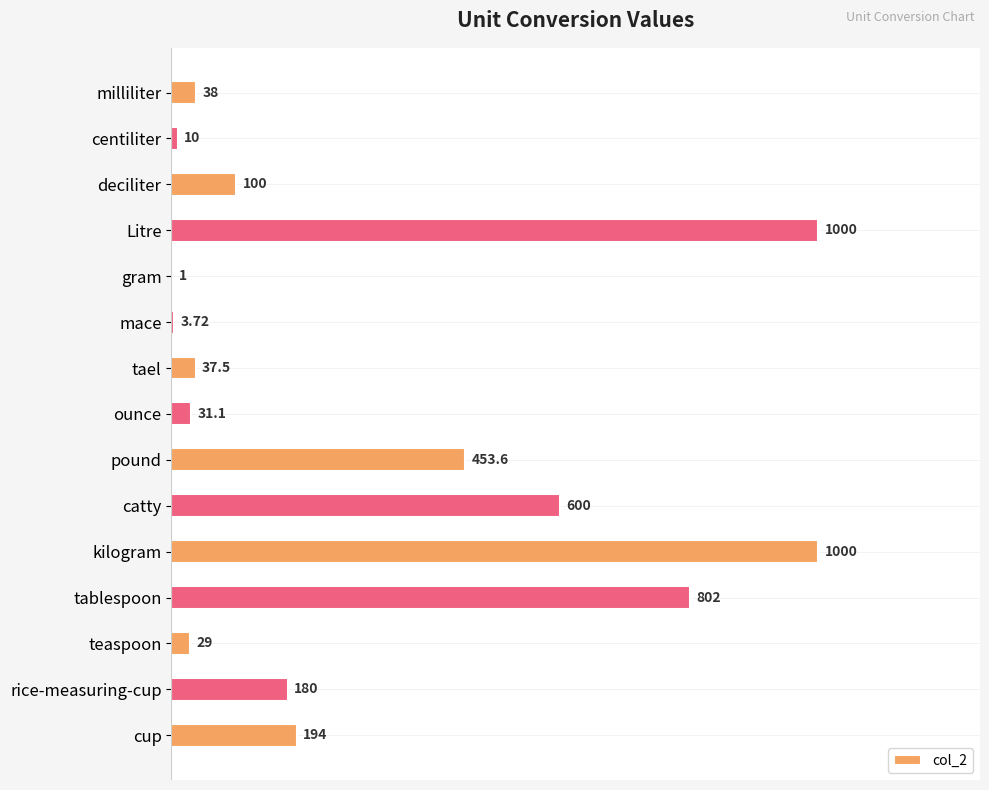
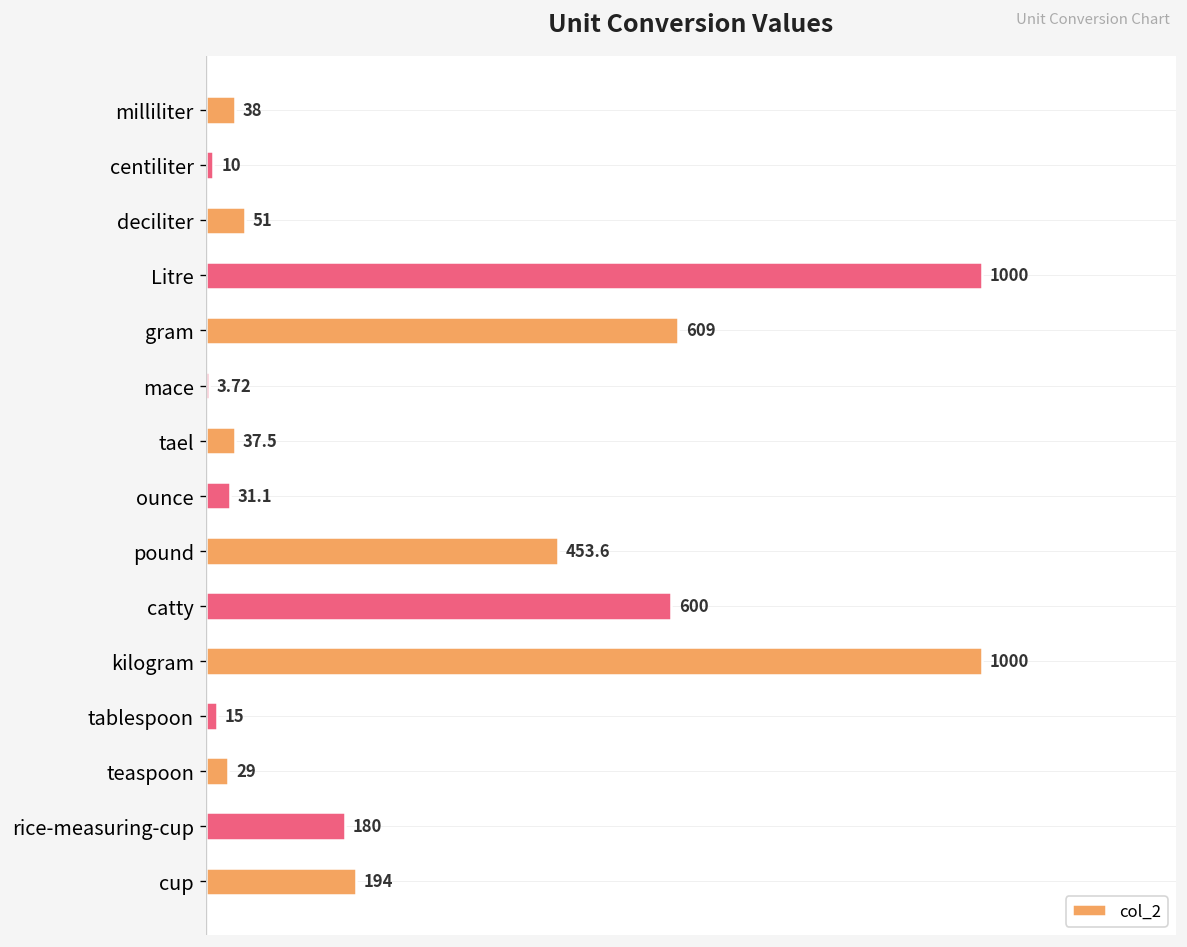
deciliter: 100 -> 51
gram: 1 -> 609
tablespoon: 802 -> 15
